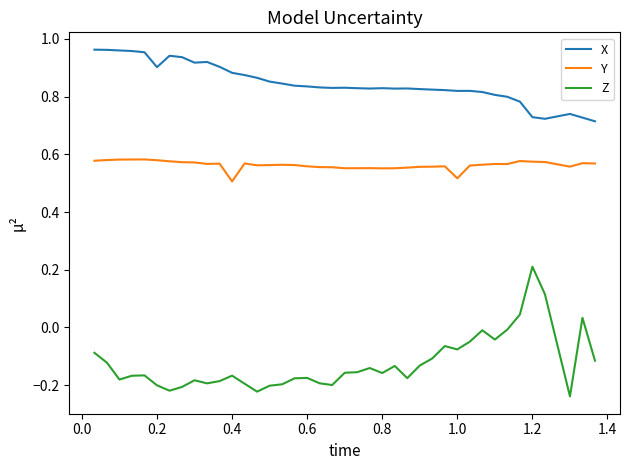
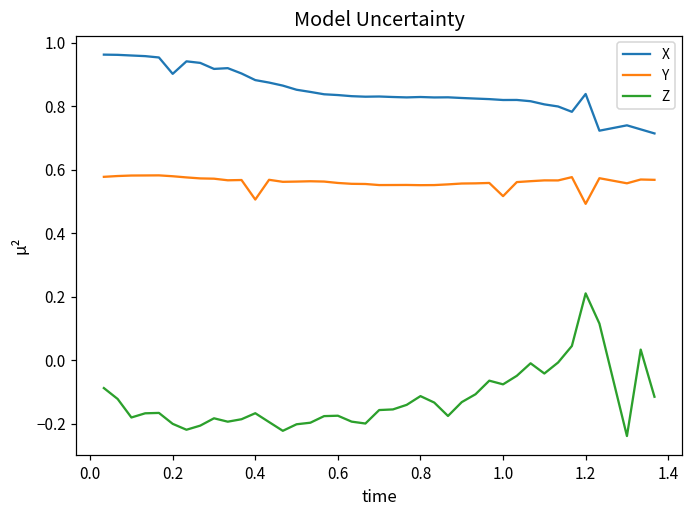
Z, 0.8: -0.16 -> -0.11
X, 1.2: 0.73 -> 0.84
Y, 1.2: 0.57 -> 0.49
